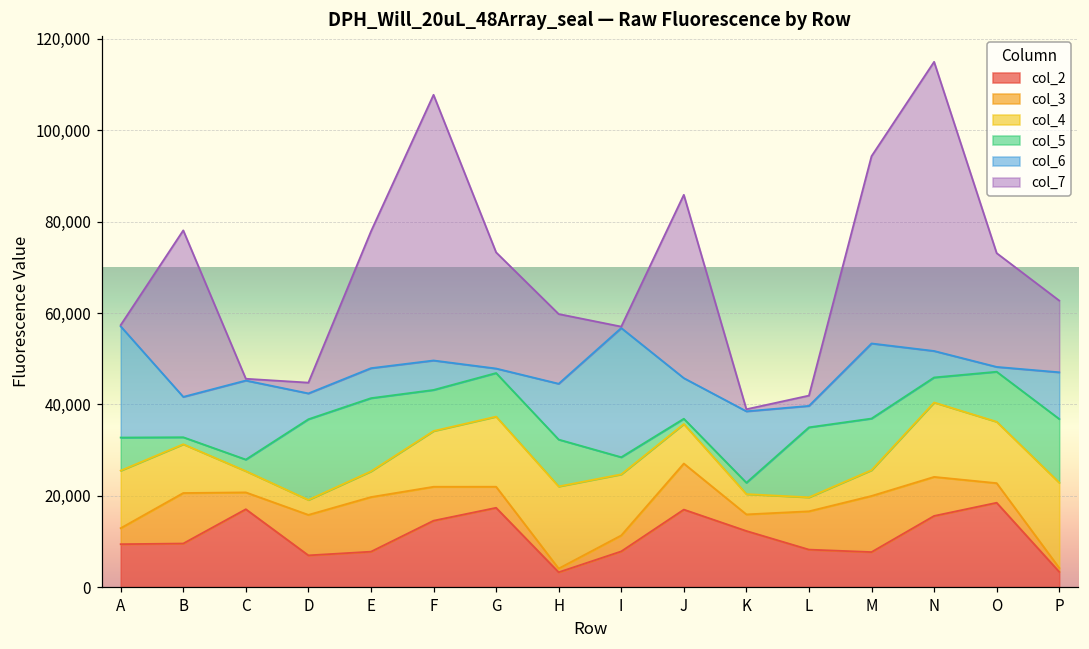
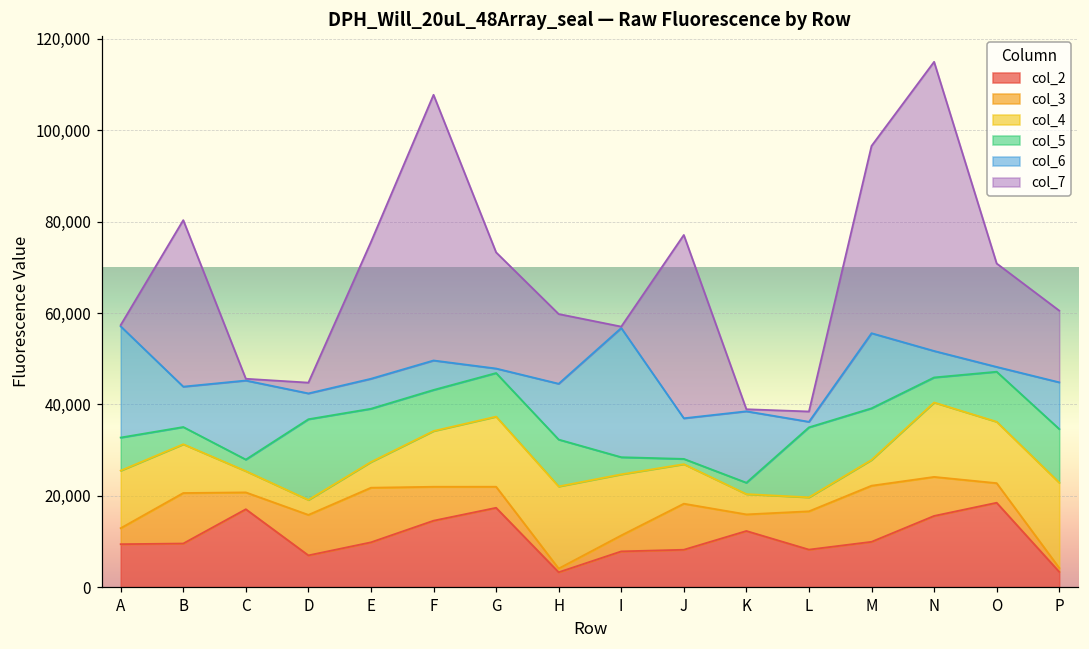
col_5, B: 2,000 -> 4,000
col_2, E: 8,000 -> 10,000
col_5, E: 16,000 -> 12,000
col_2, J: 17,000 -> 8,000
col_6, L: 5,000 -> 1,000
col_2, M: 8,000 -> 10,000
col_7, O: 25,000 -> 23,000
col_5, P: 14,000 -> 12,000
